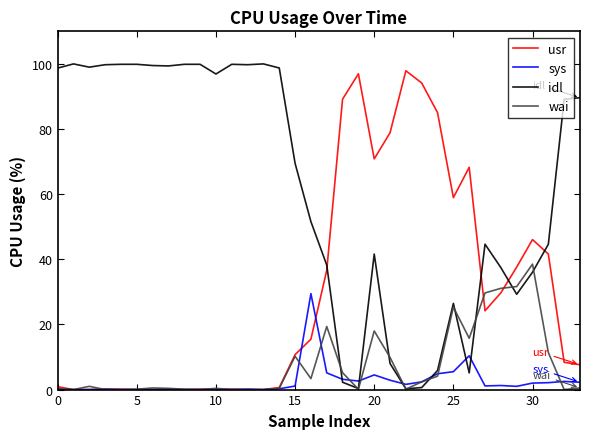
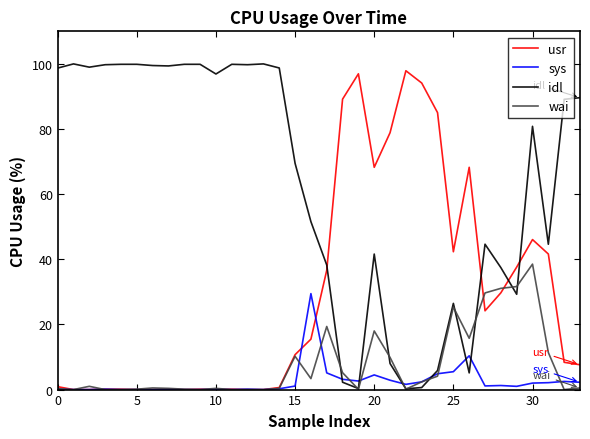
usr, 20: 71 -> 68
usr, 25: 59 -> 42
idl, 30: 36 -> 81
